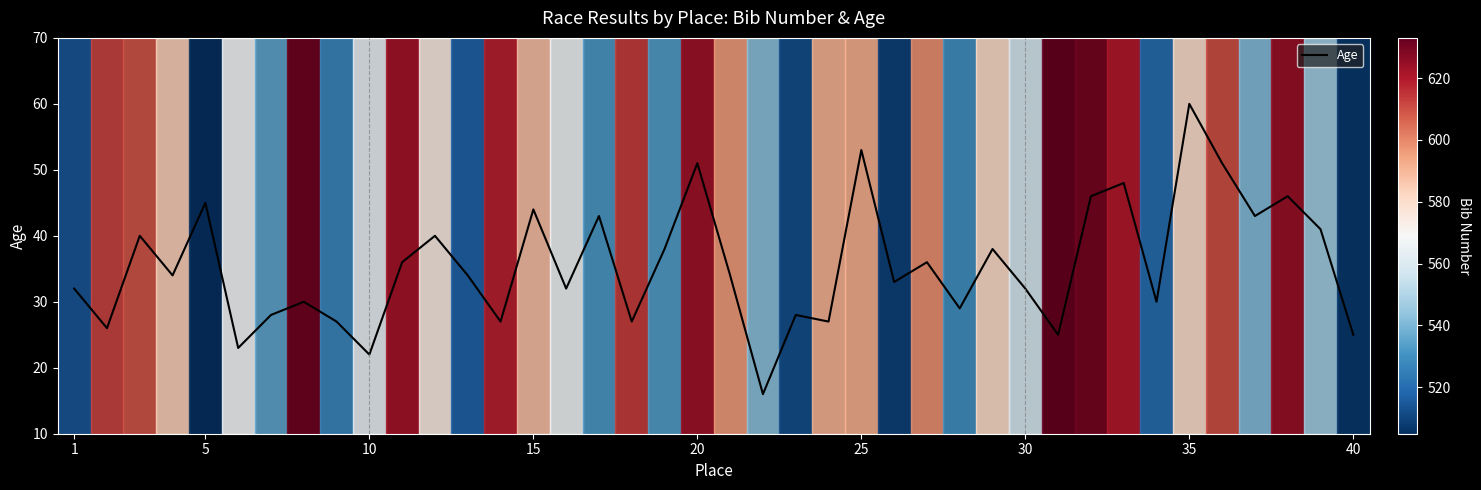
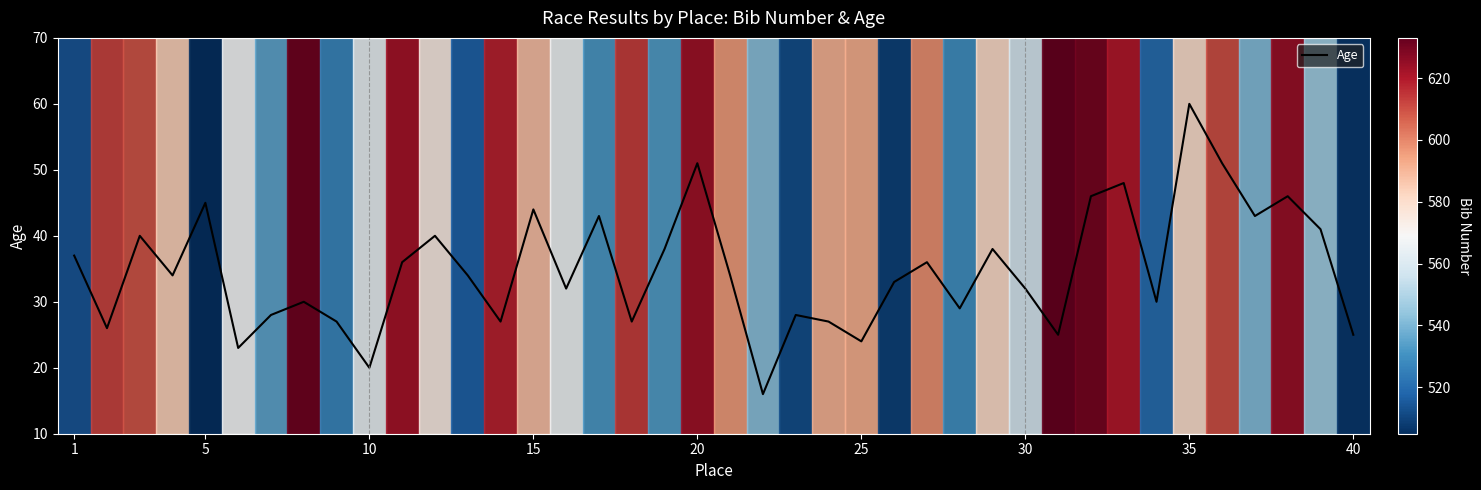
1: 32 -> 37
10: 22 -> 20
25: 53 -> 24
